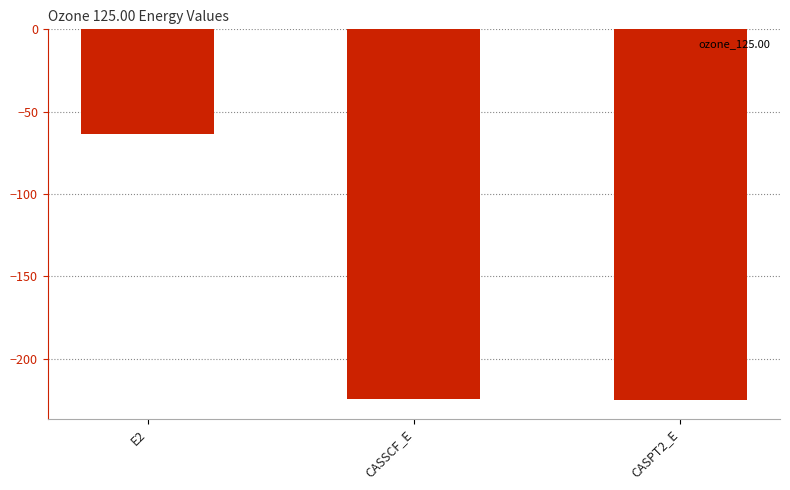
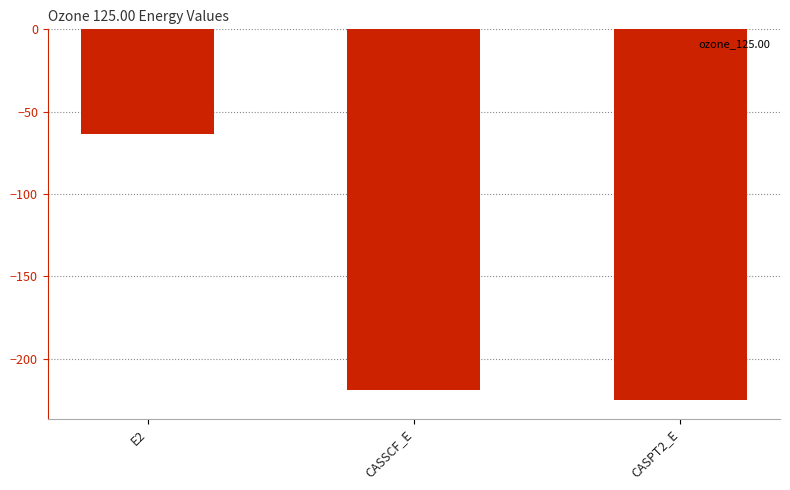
CASSCF_E: -225 -> -219
